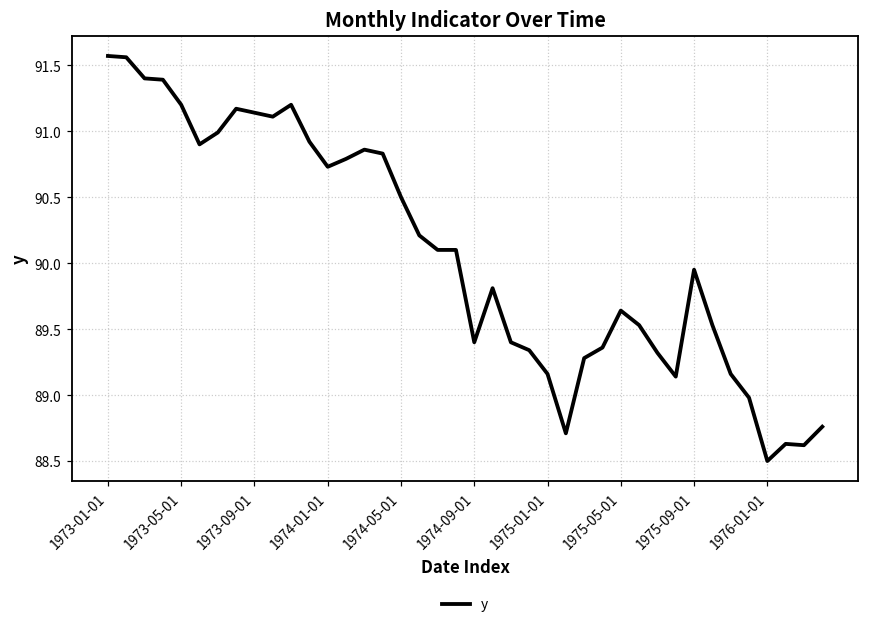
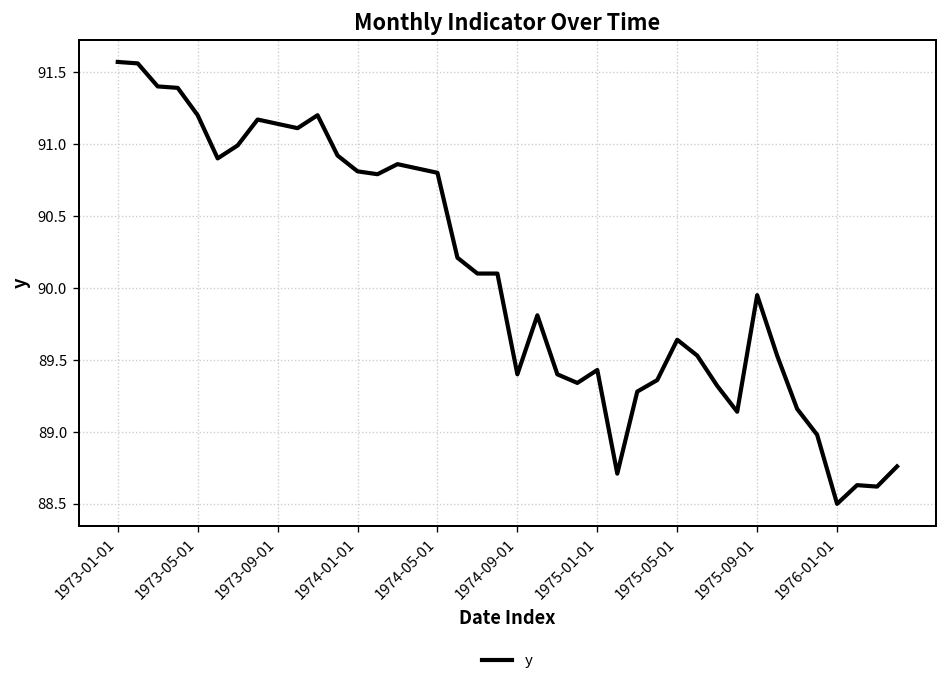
1974-01-01: 90.73 -> 90.81
1974-05-01: 90.5 -> 90.8
1975-01-01: 89.16 -> 89.43
